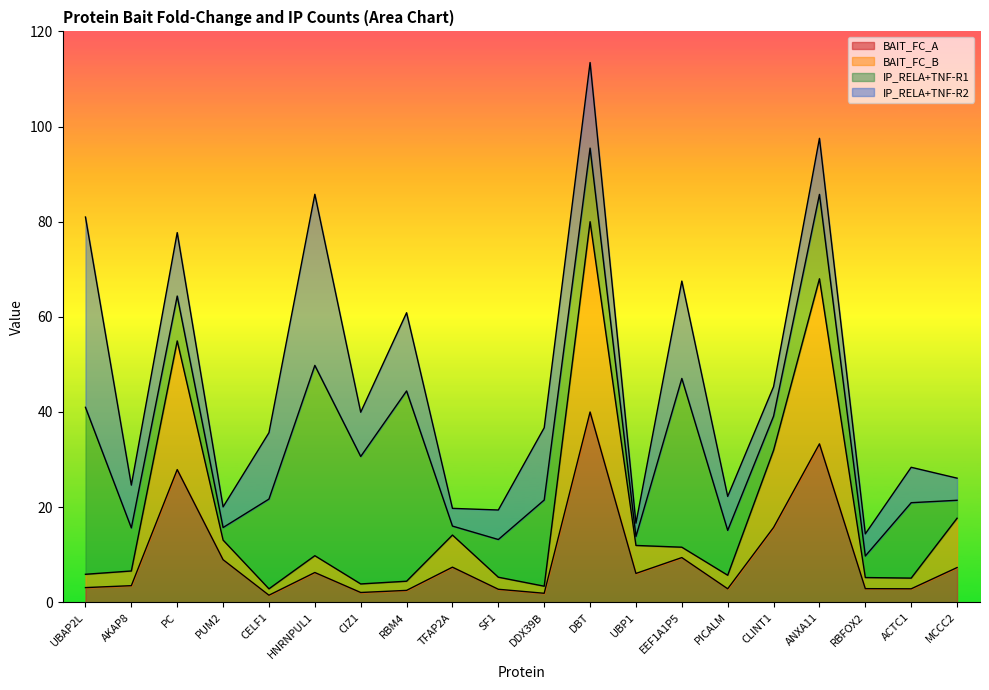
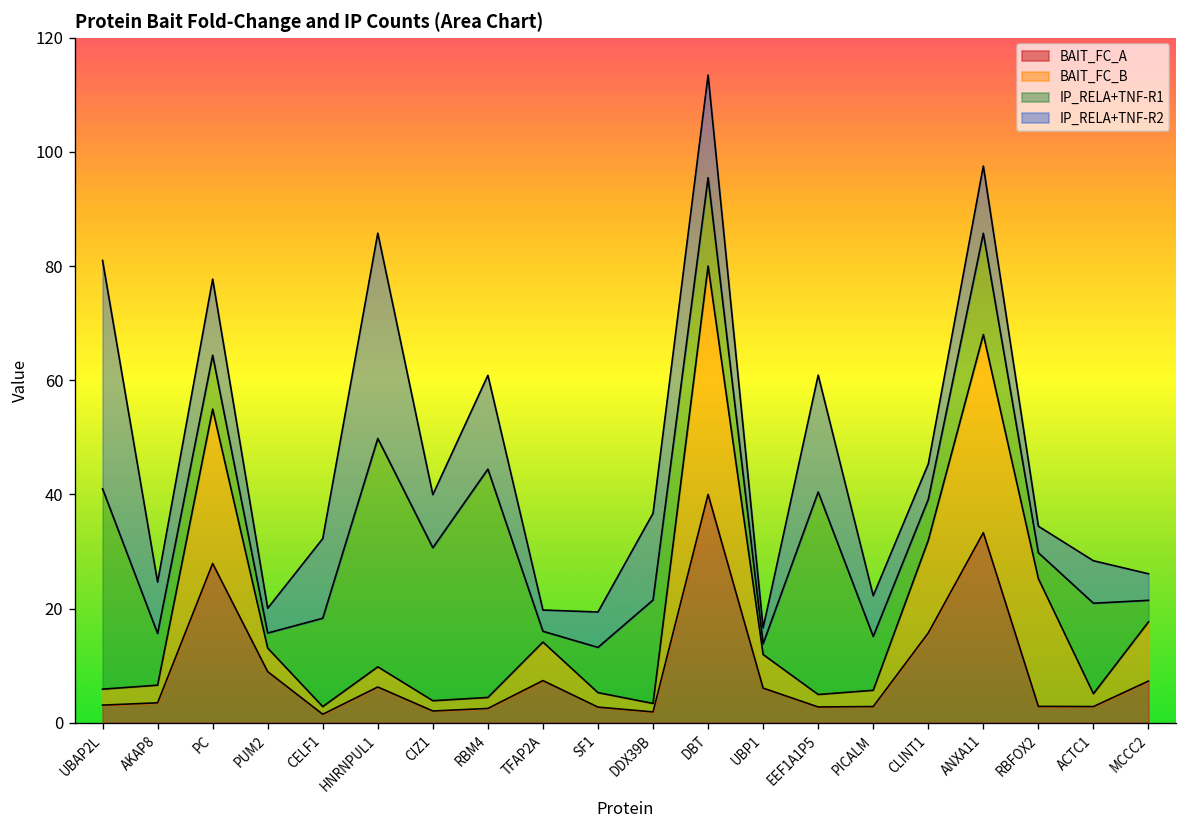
IP_RELA+TNF-R1, CELF1: 19 -> 15
BAIT_FC_A, EEF1A1P5: 9 -> 3
BAIT_FC_B, RBFOX2: 2 -> 22
